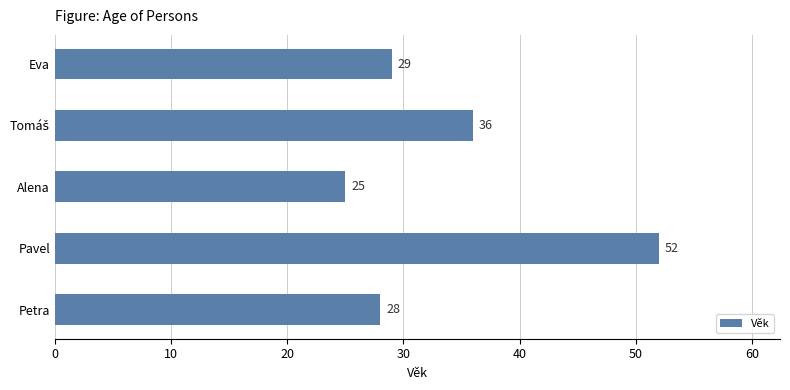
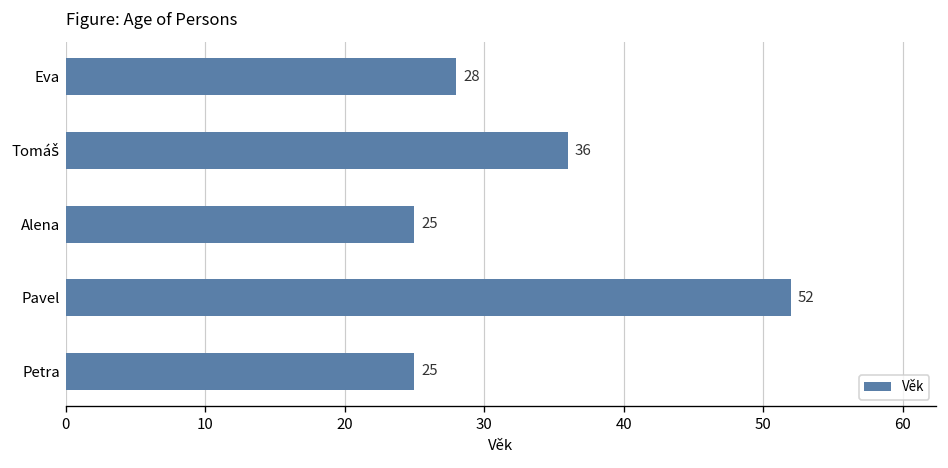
Eva: 29 -> 28
Petra: 28 -> 25
